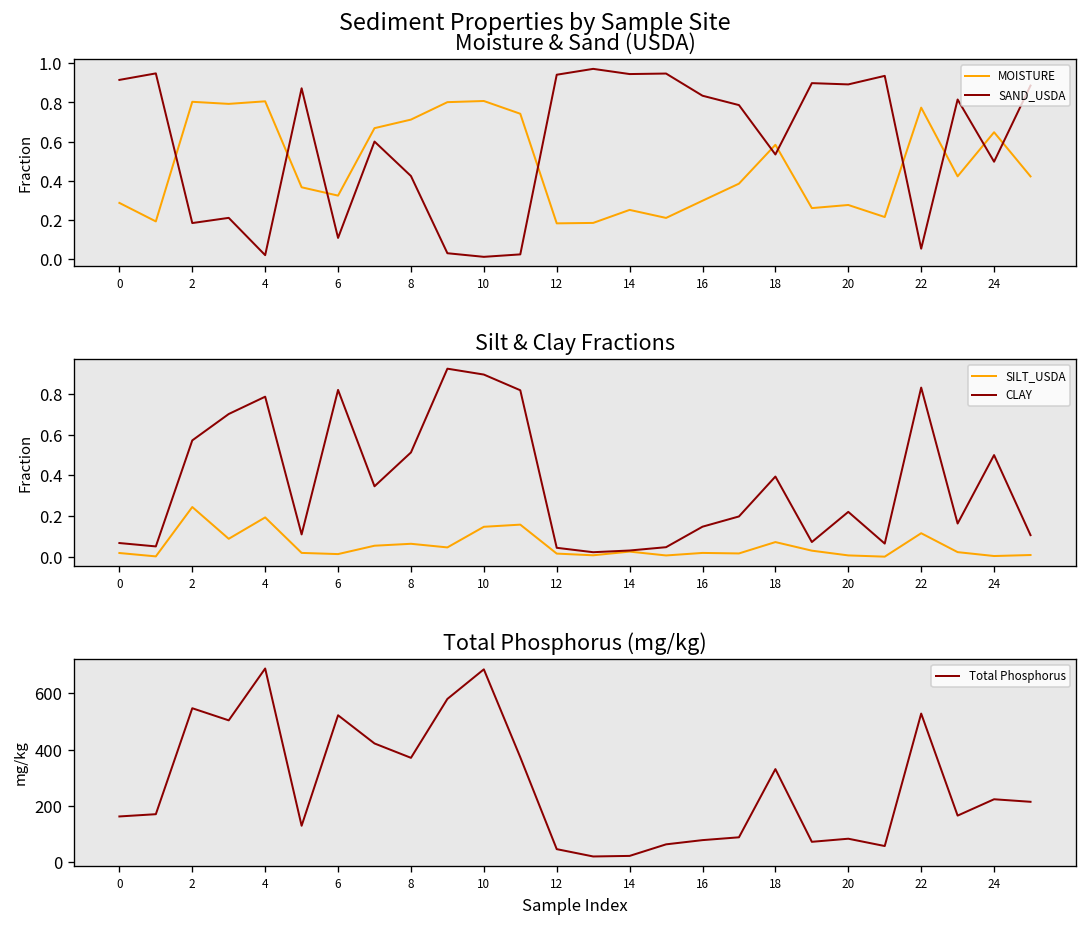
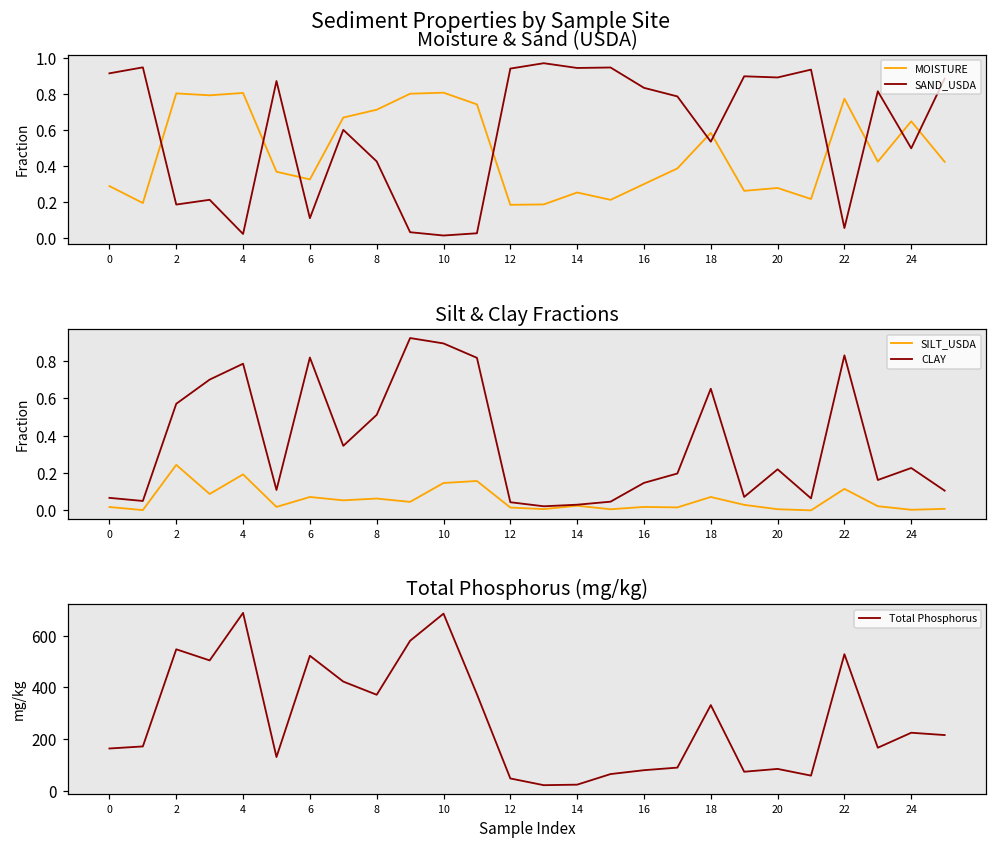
Silt & Clay Fractions, SILT_USDA, 6: 0.01 -> 0.07
Silt & Clay Fractions, CLAY, 18: 0.39 -> 0.65
Silt & Clay Fractions, CLAY, 24: 0.50 -> 0.23
